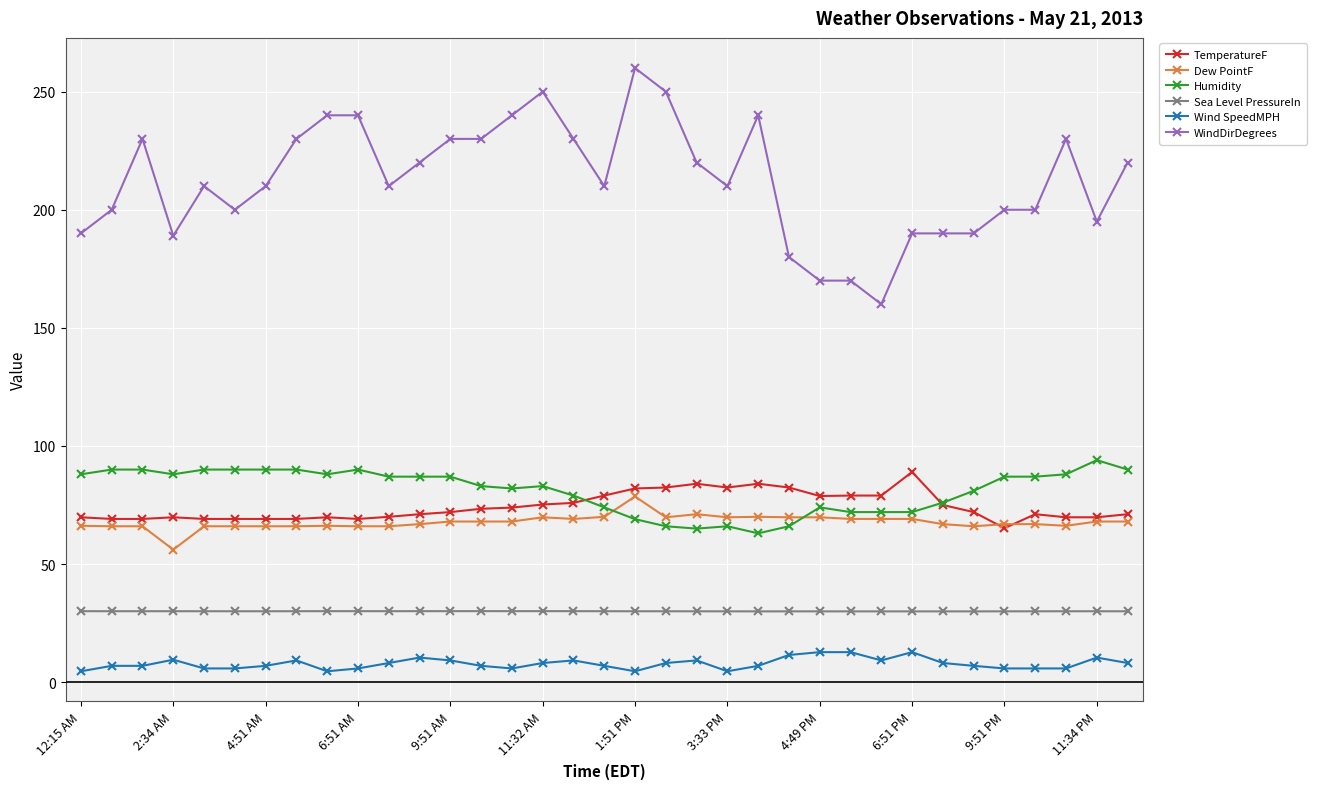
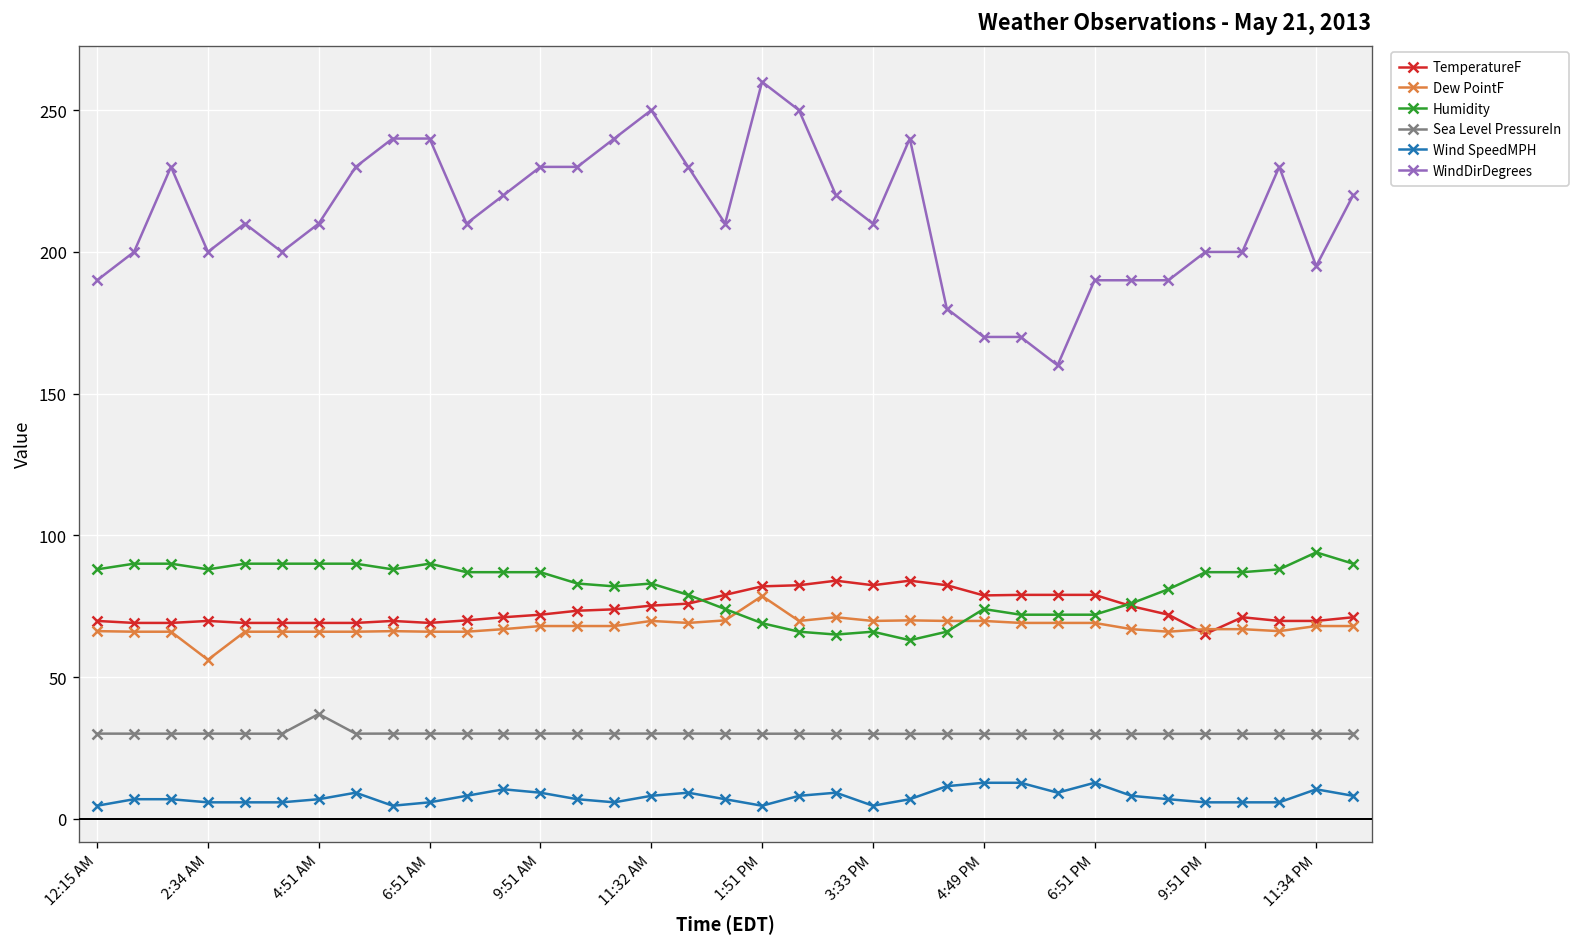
Wind SpeedMPH, 2:34 AM: 10 -> 6
WindDirDegrees, 2:34 AM: 189 -> 200
Sea Level PressureIn, 4:51 AM: 30 -> 37
TemperatureF, 6:51 PM: 89 -> 79
